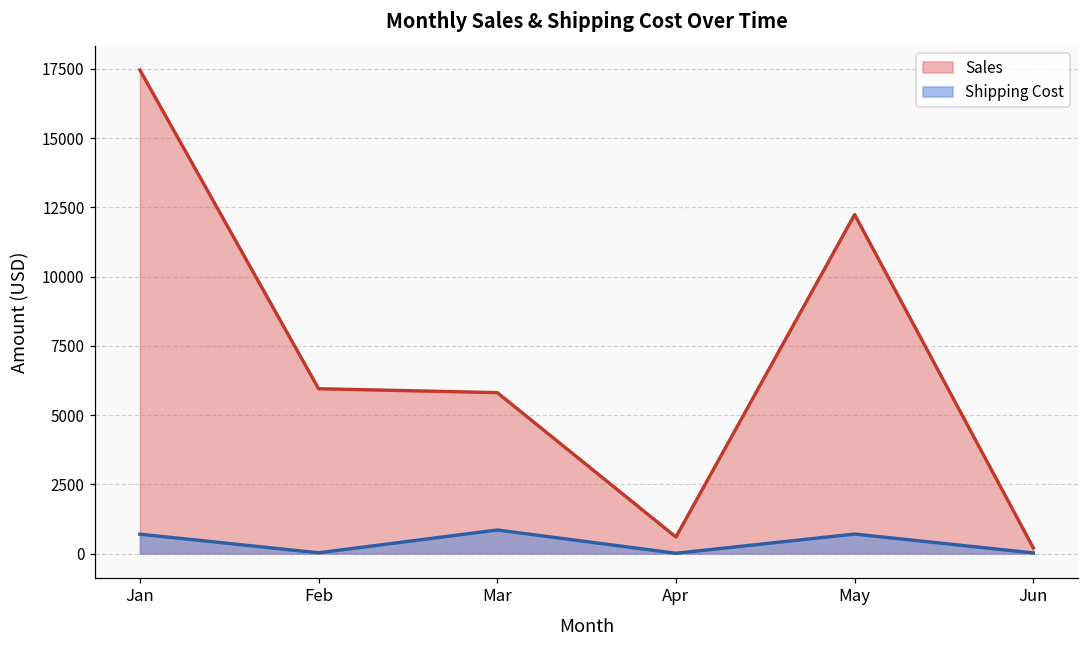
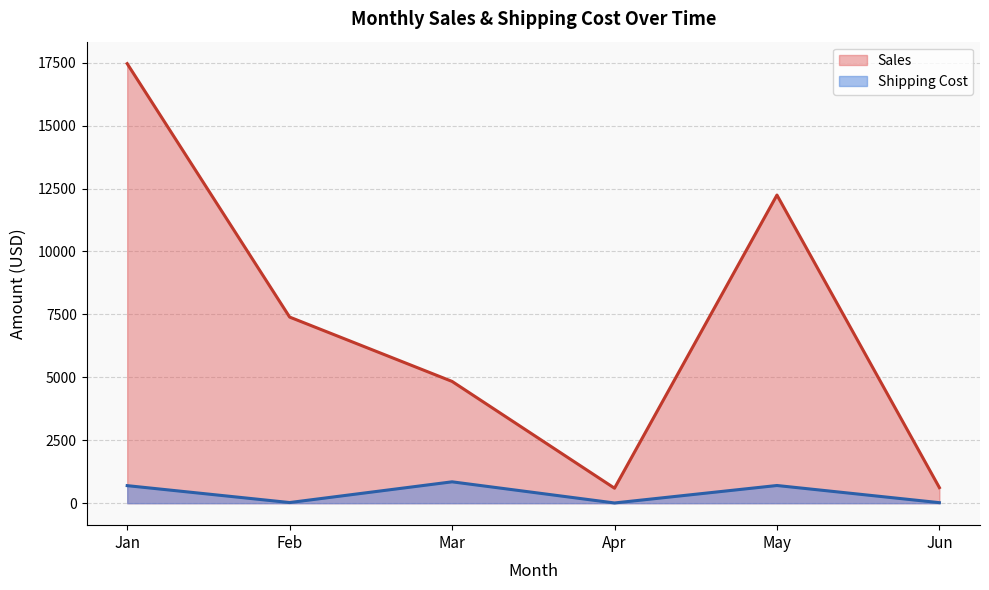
Sales, Feb: 6000 -> 7400
Sales, Mar: 5800 -> 4800
Sales, Jun: 200 -> 600
